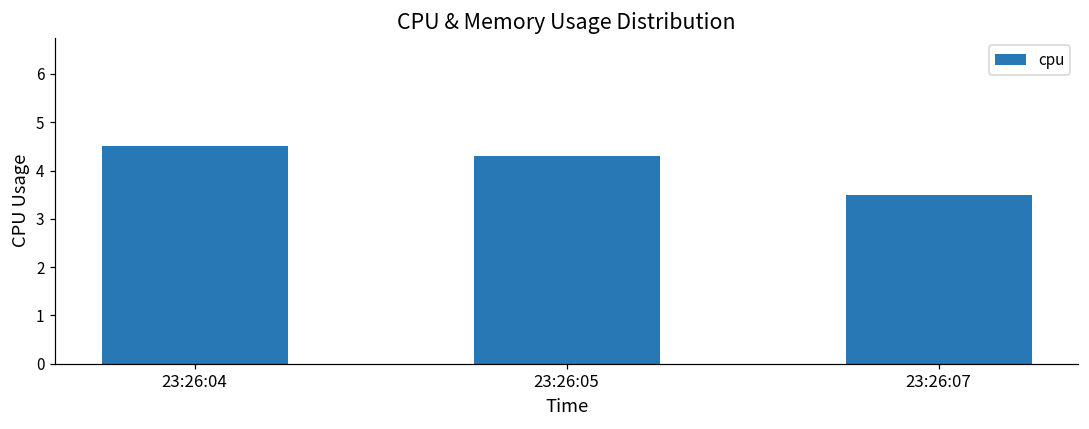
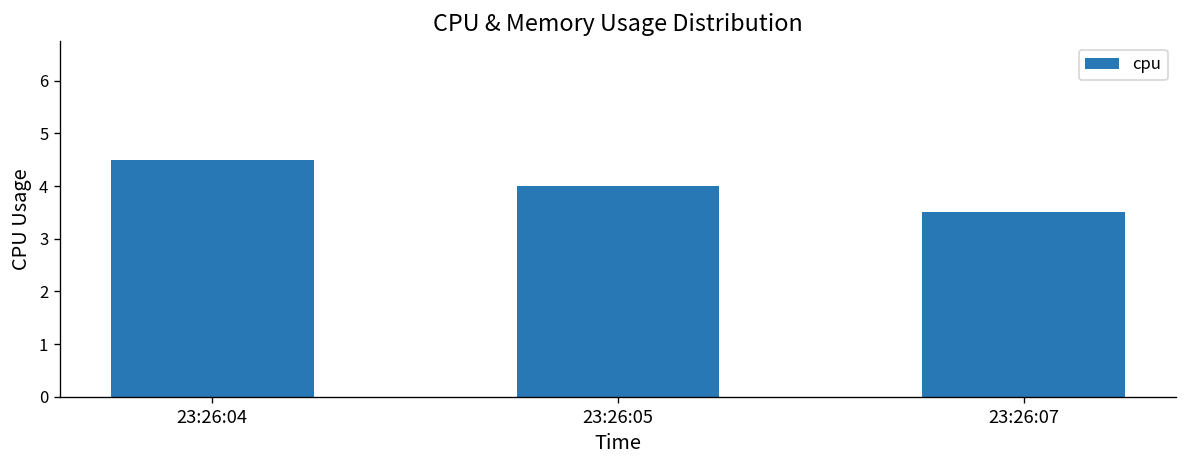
23:26:05: 4.3 -> 4.0
